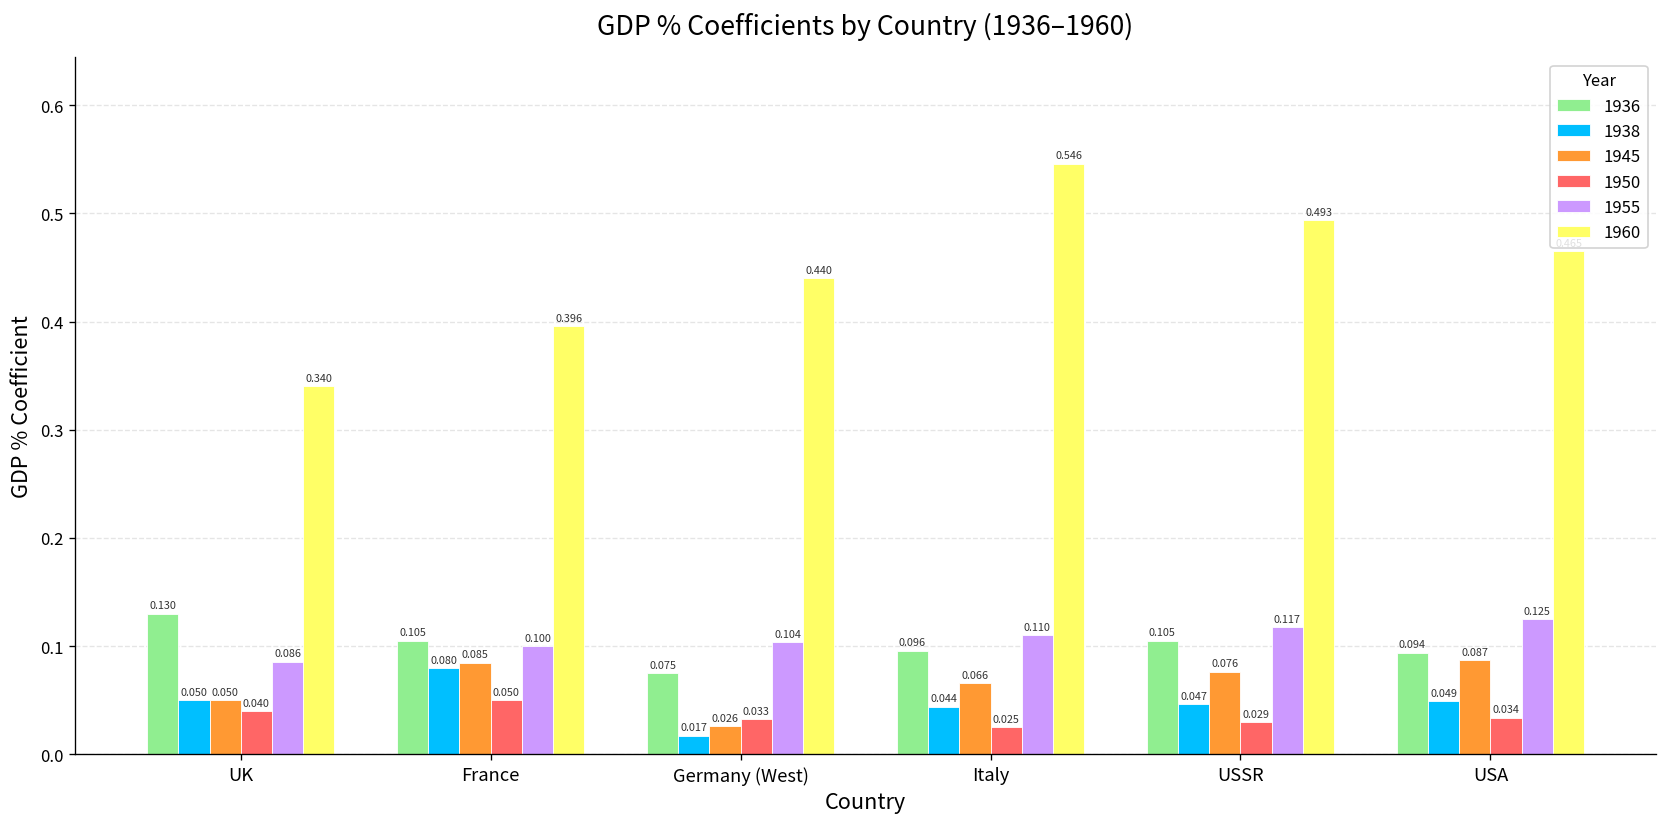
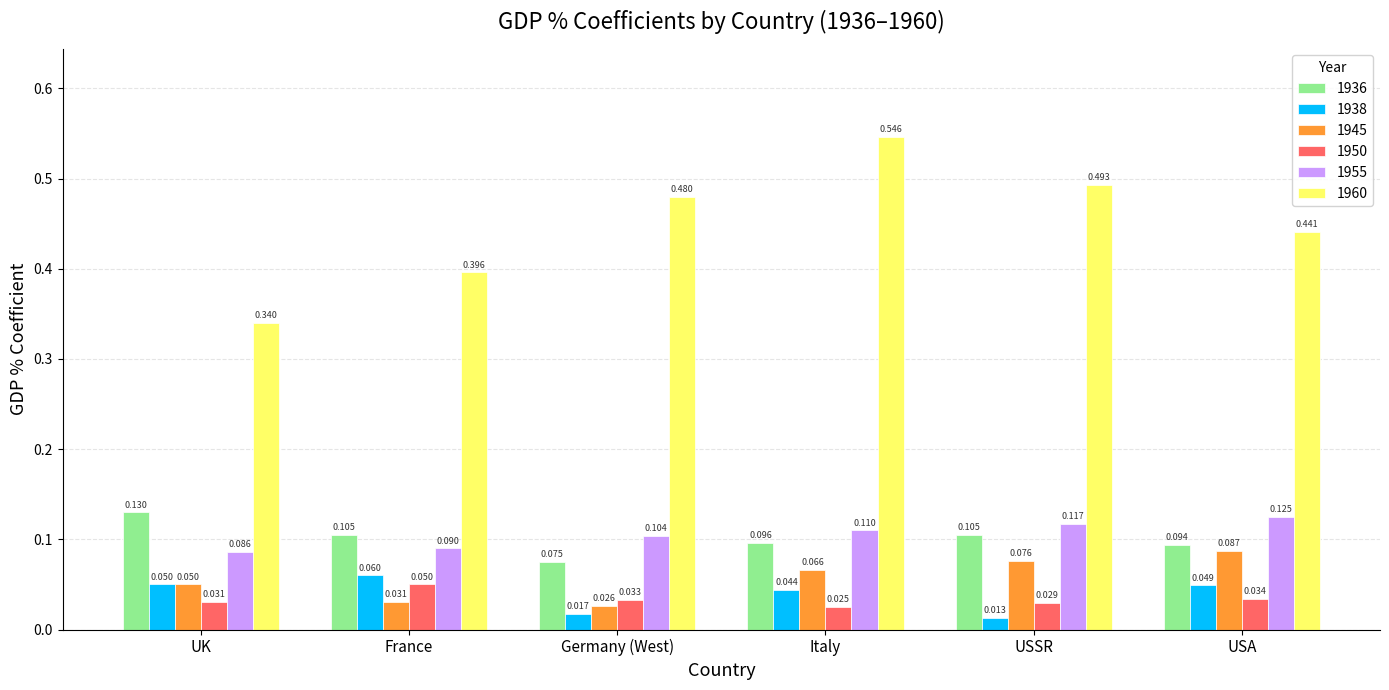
1950, UK: 0.040 -> 0.031
1938, France: 0.080 -> 0.060
1945, France: 0.085 -> 0.031
1955, France: 0.100 -> 0.090
1960, Germany (West): 0.440 -> 0.480
1938, USSR: 0.047 -> 0.013
1960, USA: 0.47 -> 0.44
